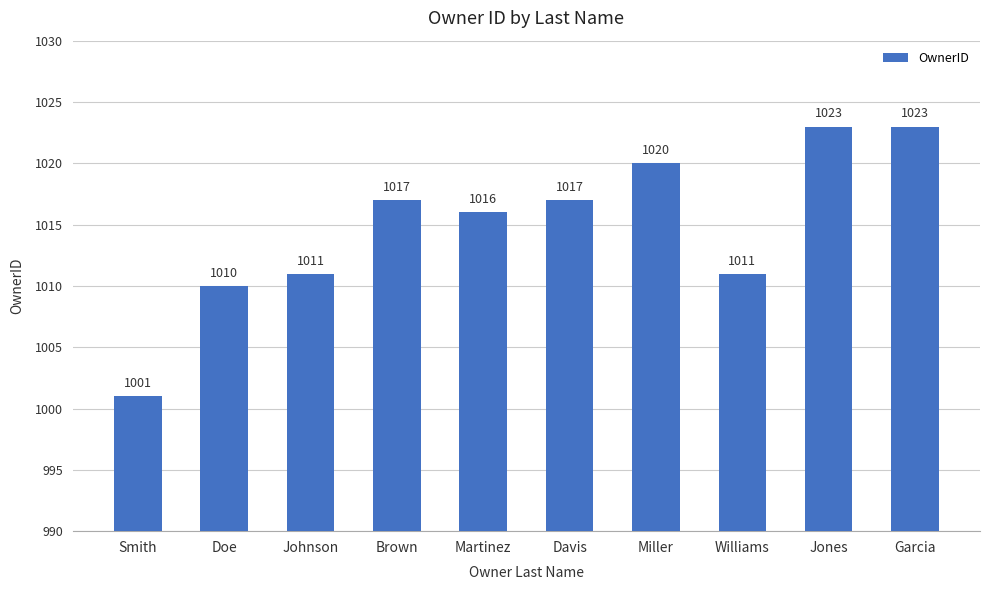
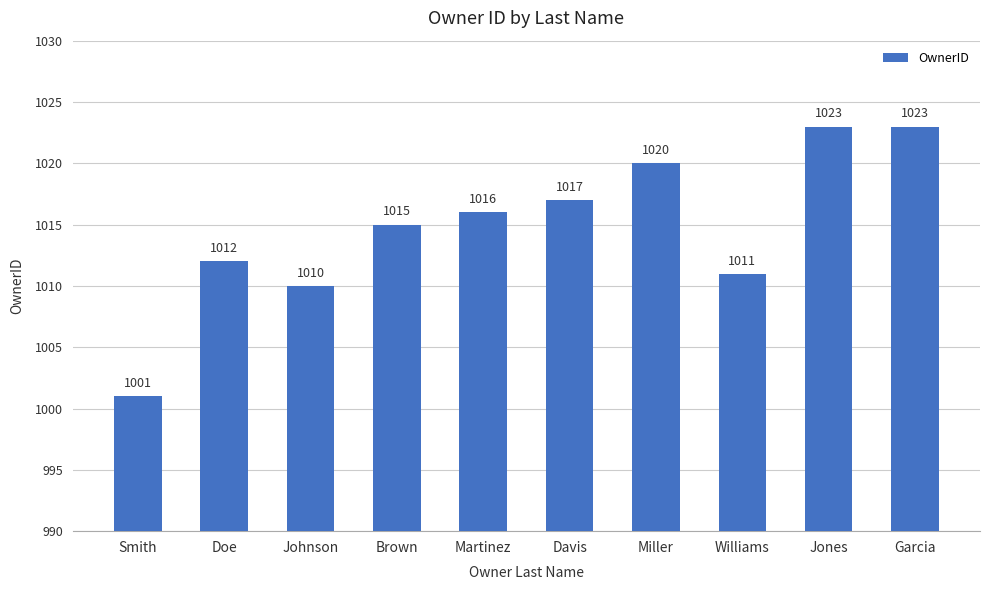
Doe: 1010 -> 1012
Johnson: 1011 -> 1010
Brown: 1017 -> 1015
